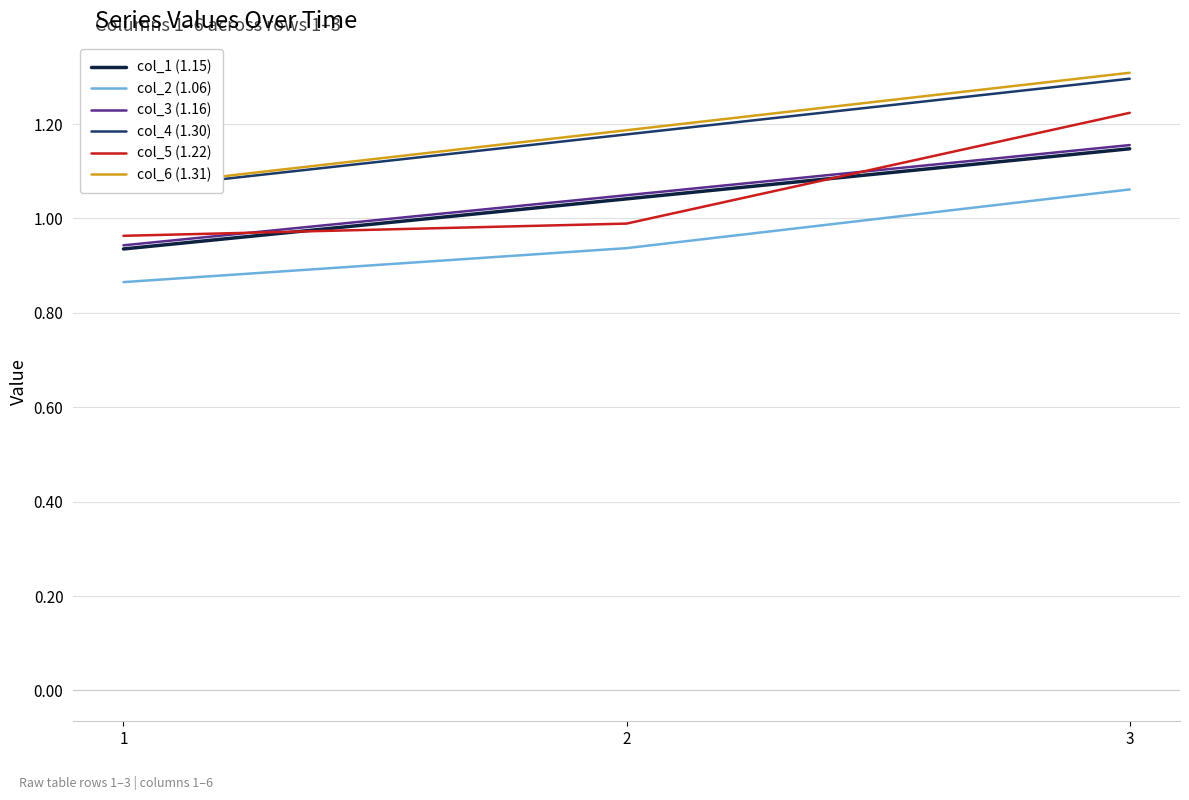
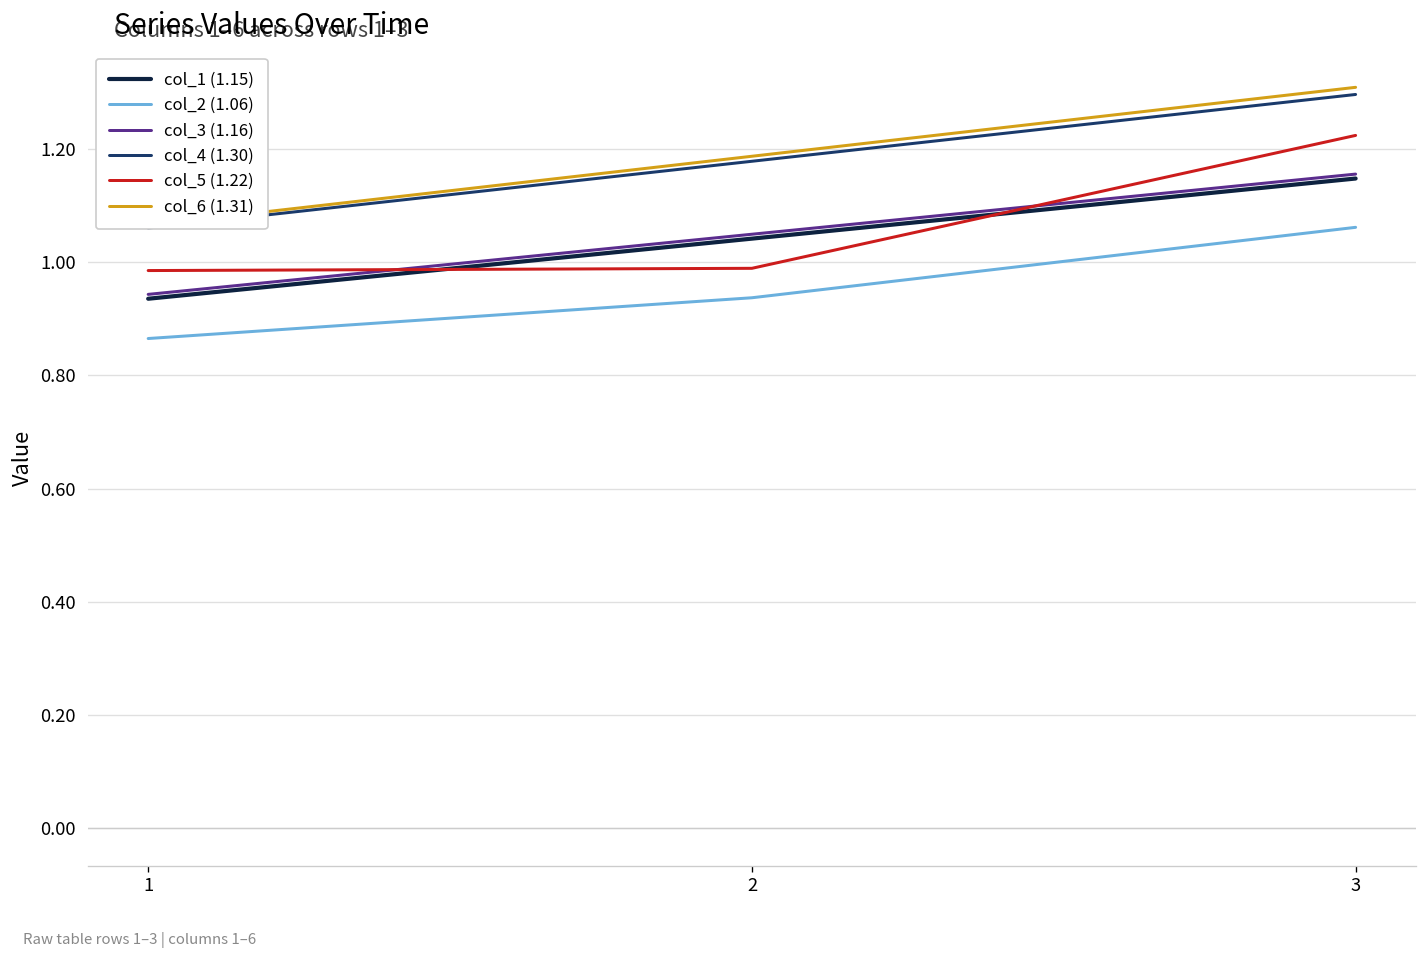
col_5 (1.22), 1: 0.96 -> 0.99
